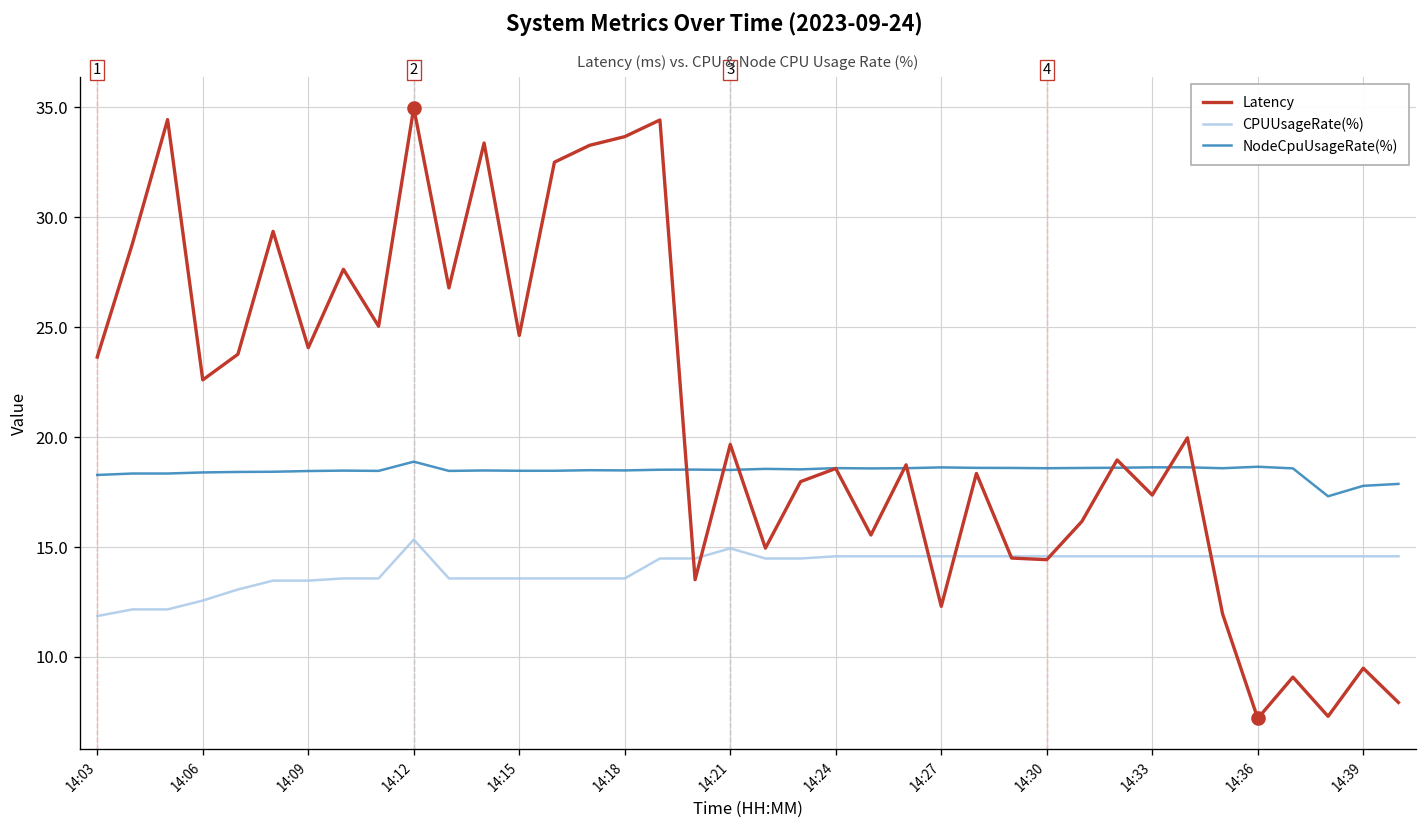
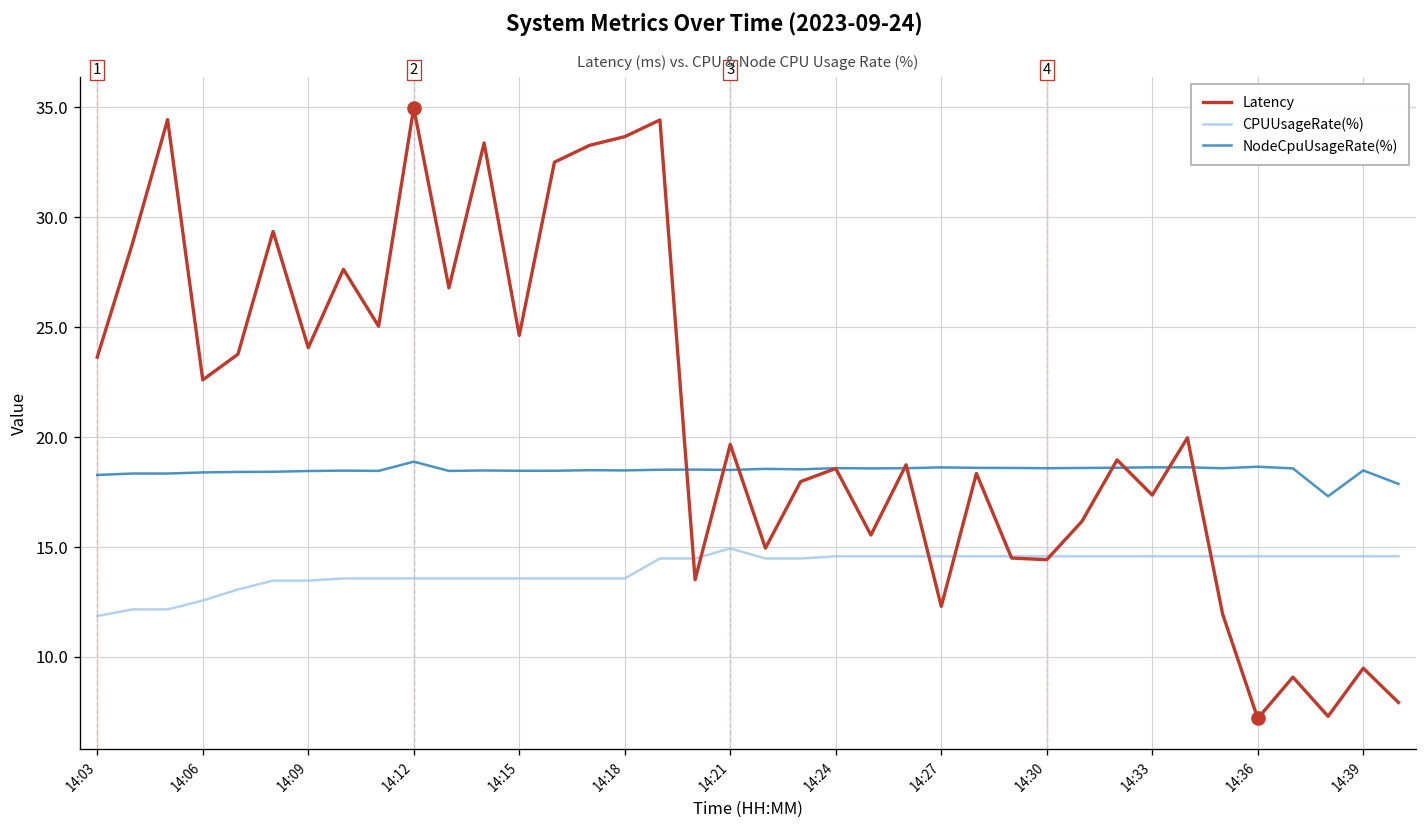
CPUUsageRate(%), 14:12: 15.3 -> 13.6
NodeCpuUsageRate(%), 14:39: 17.8 -> 18.5
